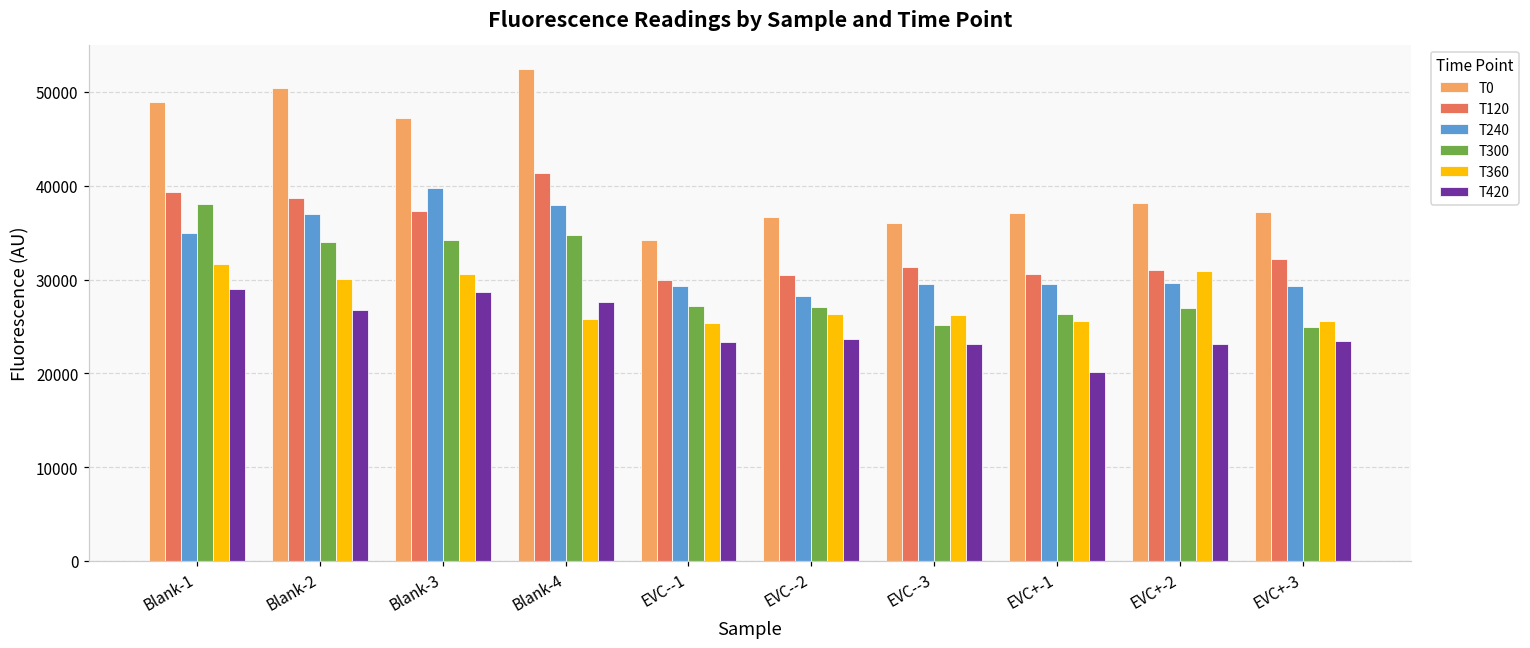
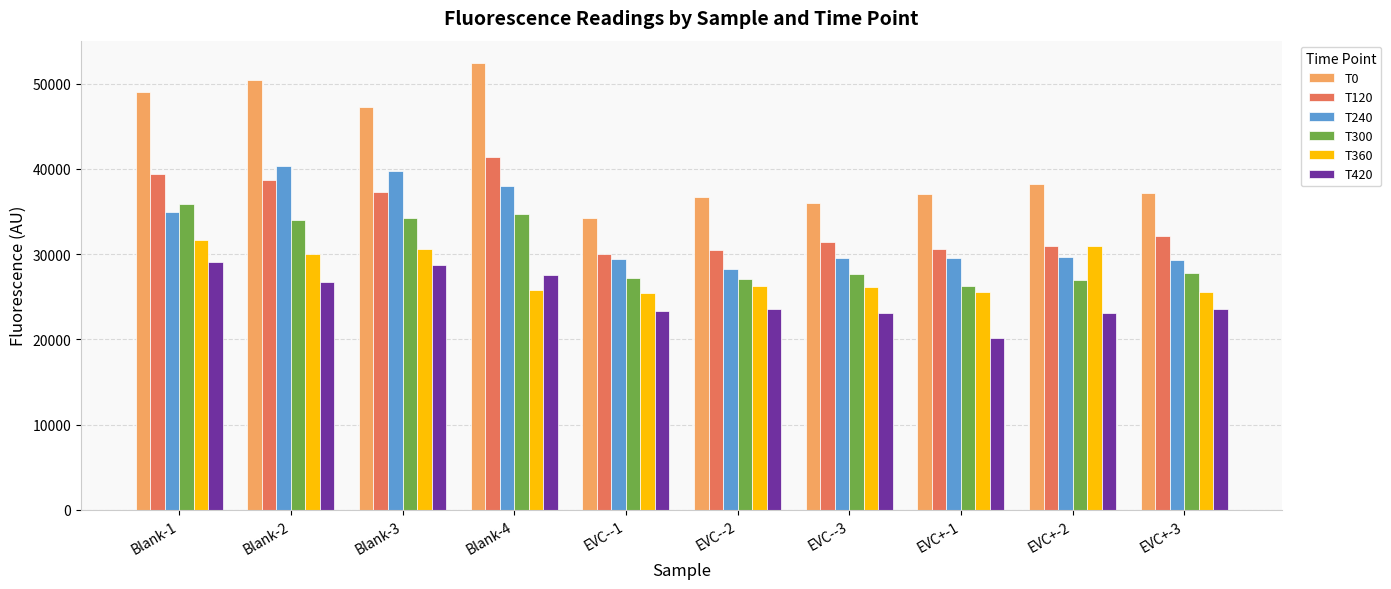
T300, Blank-1: 38000 -> 36000
T240, Blank-2: 37000 -> 40000
T300, EVC--3: 25000 -> 28000
T300, EVC+-3: 25000 -> 28000
